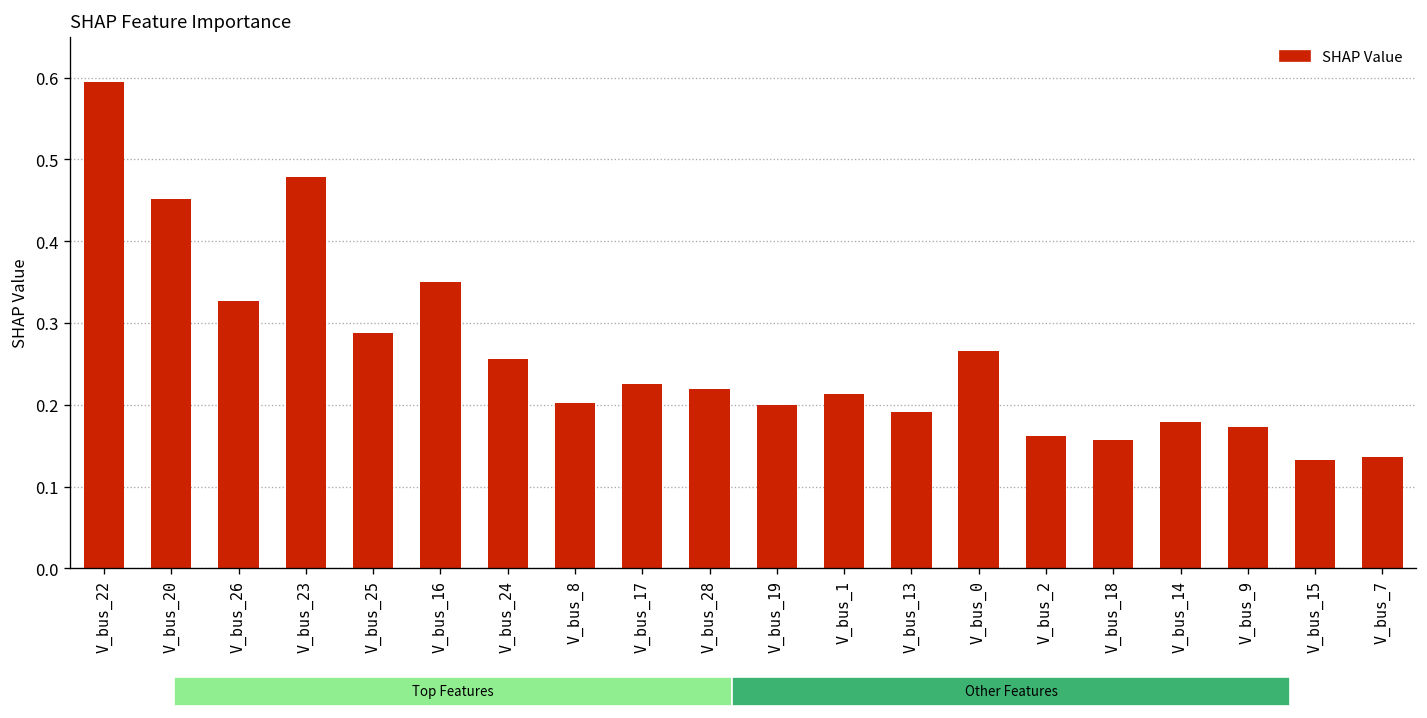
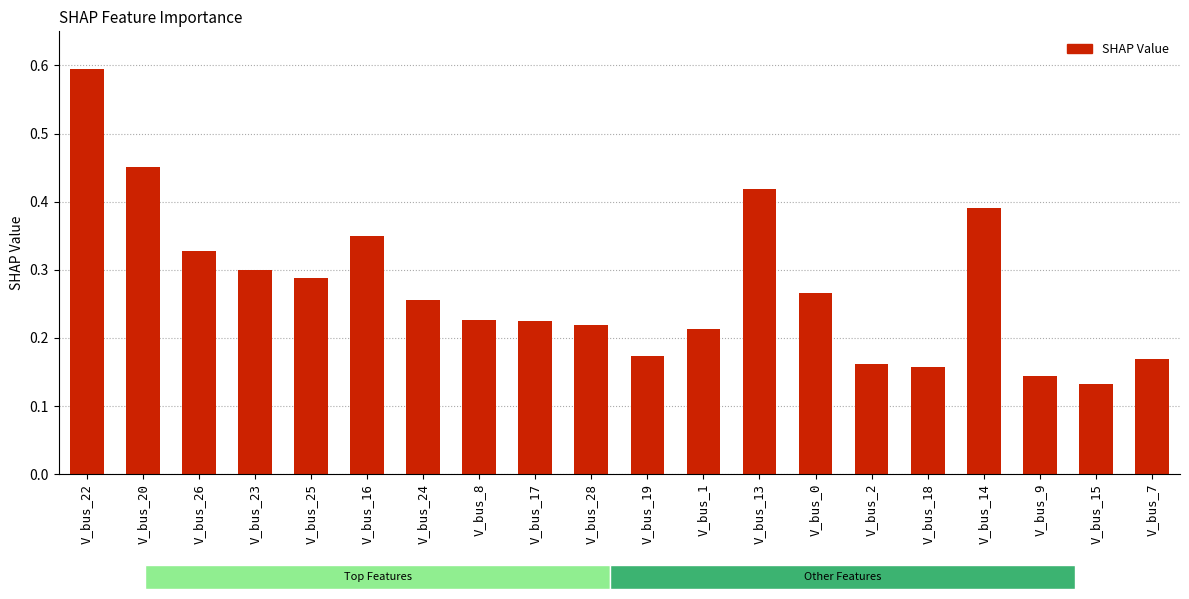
SHAP Feature Importance, V_bus_23: 0.48 -> 0.30
SHAP Feature Importance, V_bus_8: 0.20 -> 0.23
SHAP Feature Importance, V_bus_19: 0.20 -> 0.17
SHAP Feature Importance, V_bus_13: 0.19 -> 0.42
SHAP Feature Importance, V_bus_14: 0.18 -> 0.39
SHAP Feature Importance, V_bus_9: 0.17 -> 0.14
SHAP Feature Importance, V_bus_7: 0.14 -> 0.17
